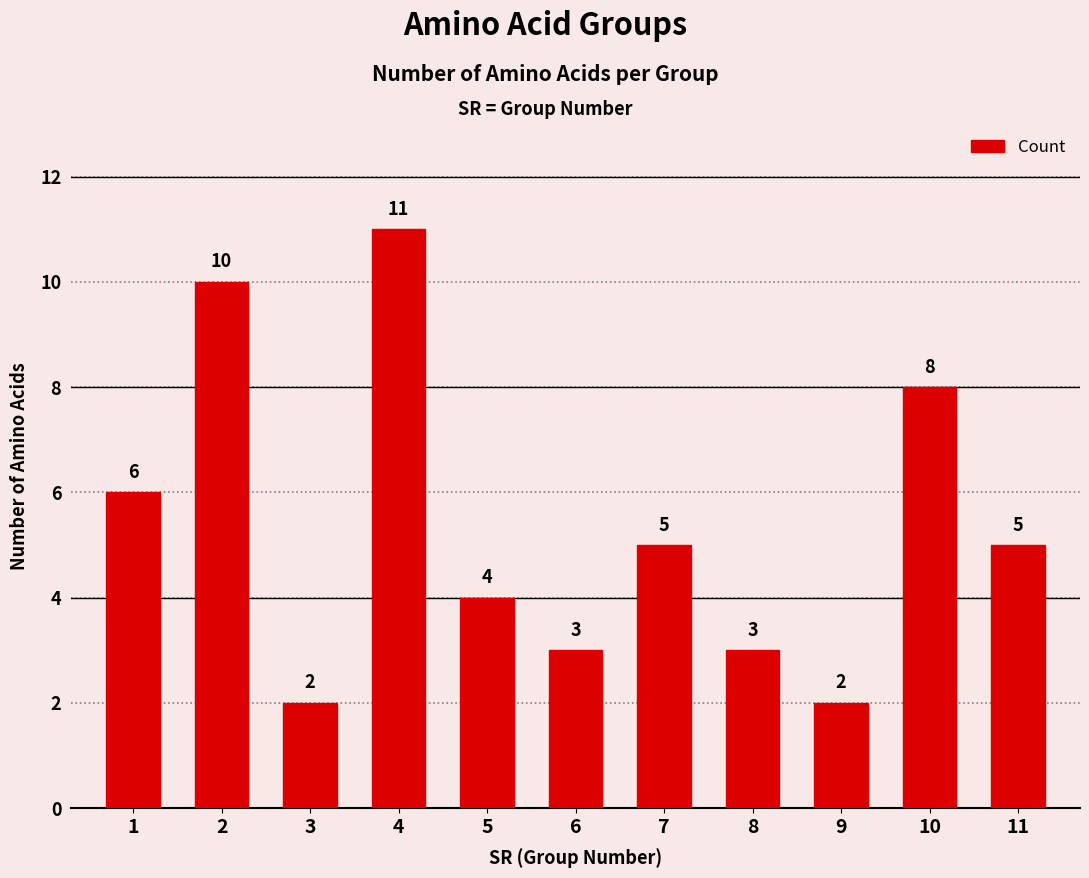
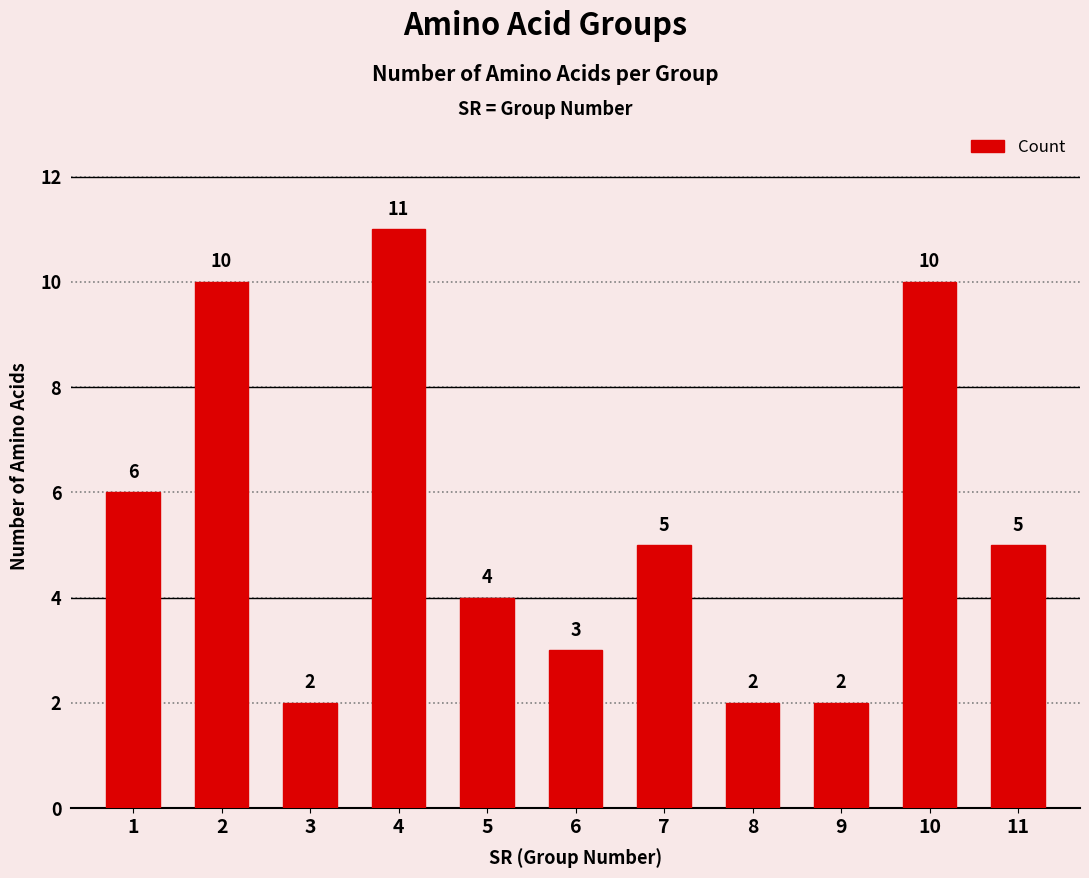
8: 3 -> 2
10: 8 -> 10
